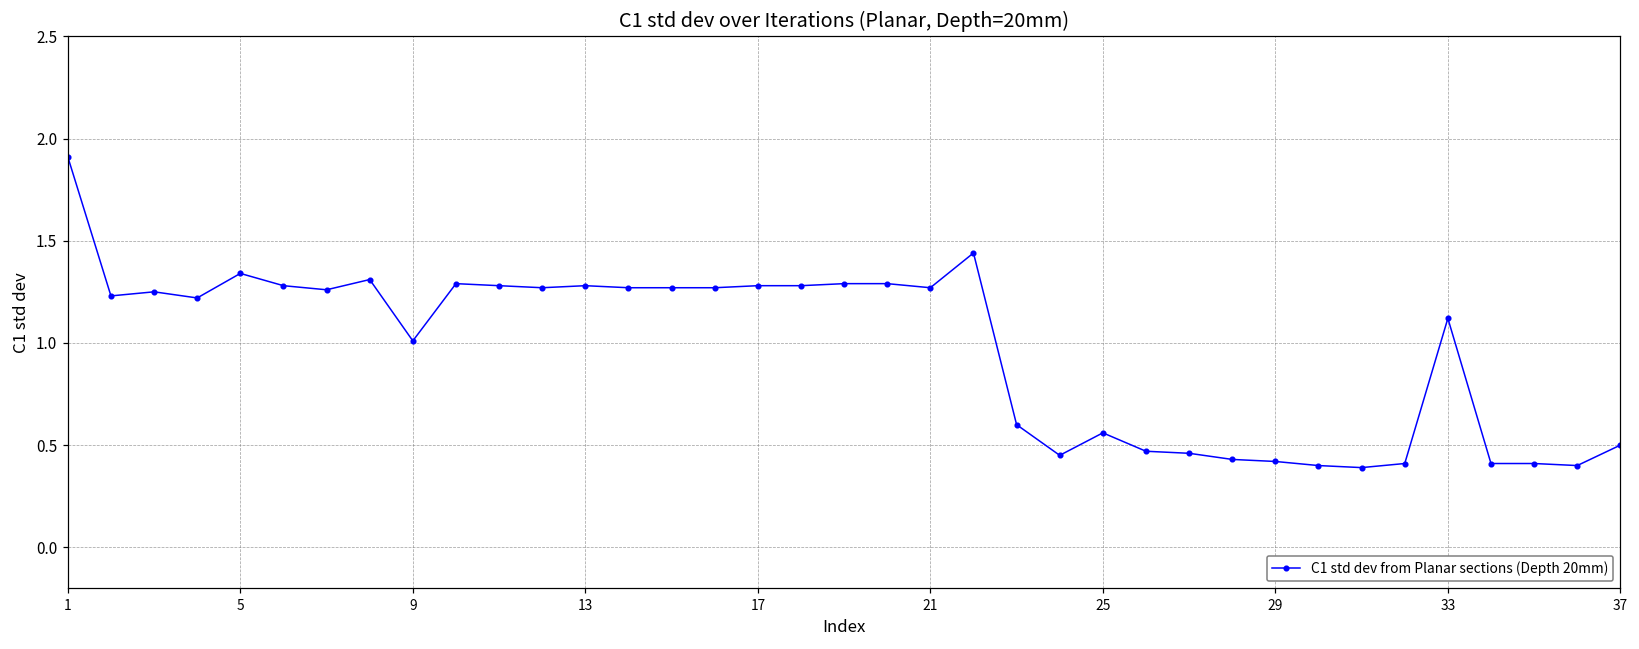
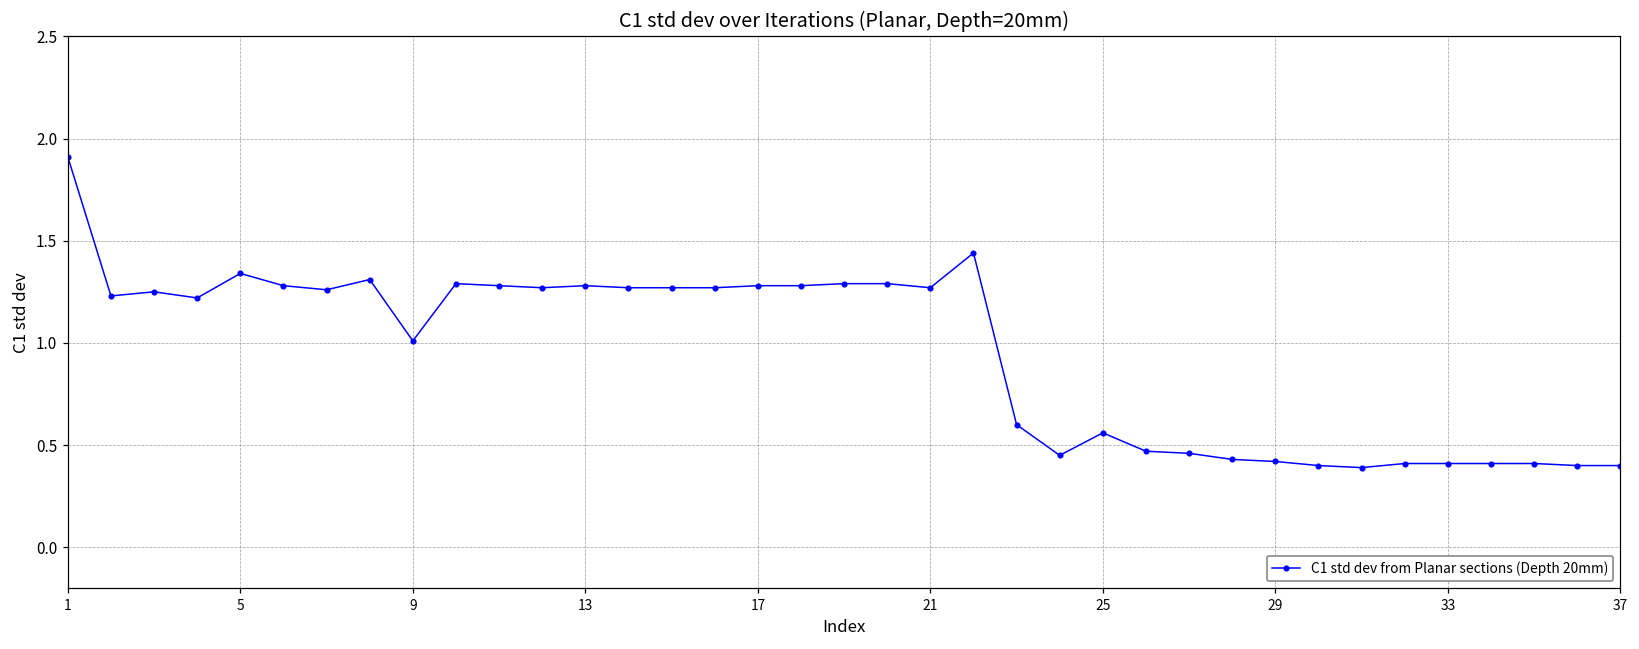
33: 1.12 -> 0.41
37: 0.5 -> 0.4
